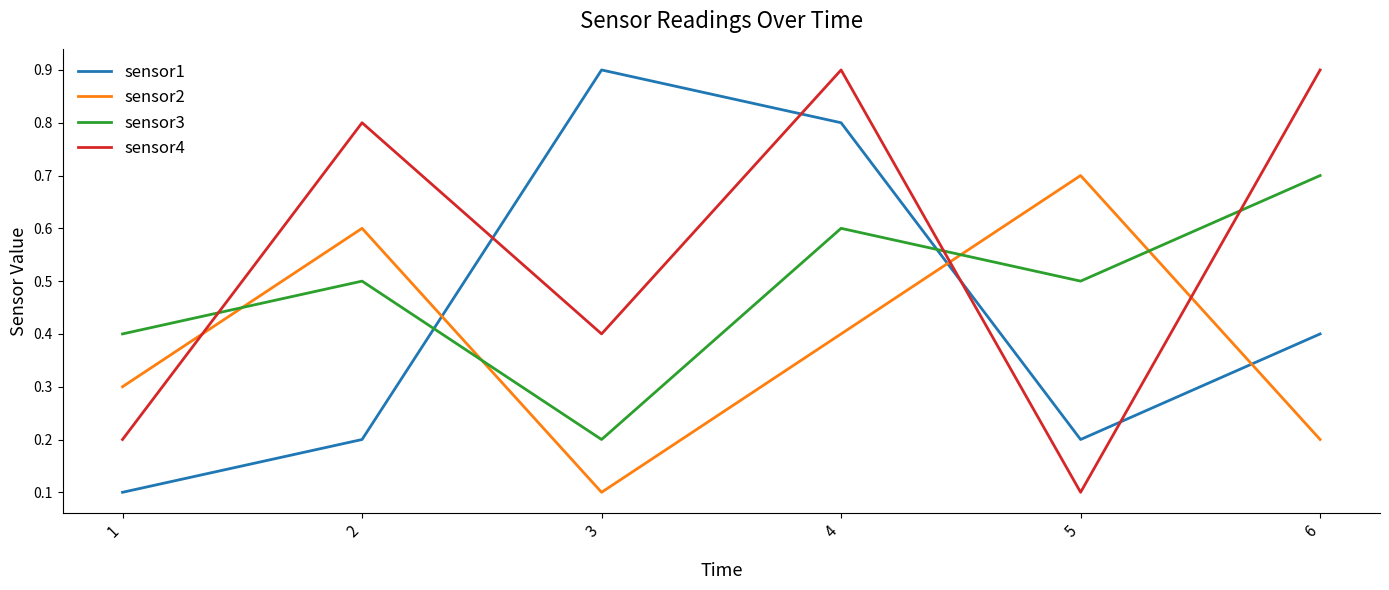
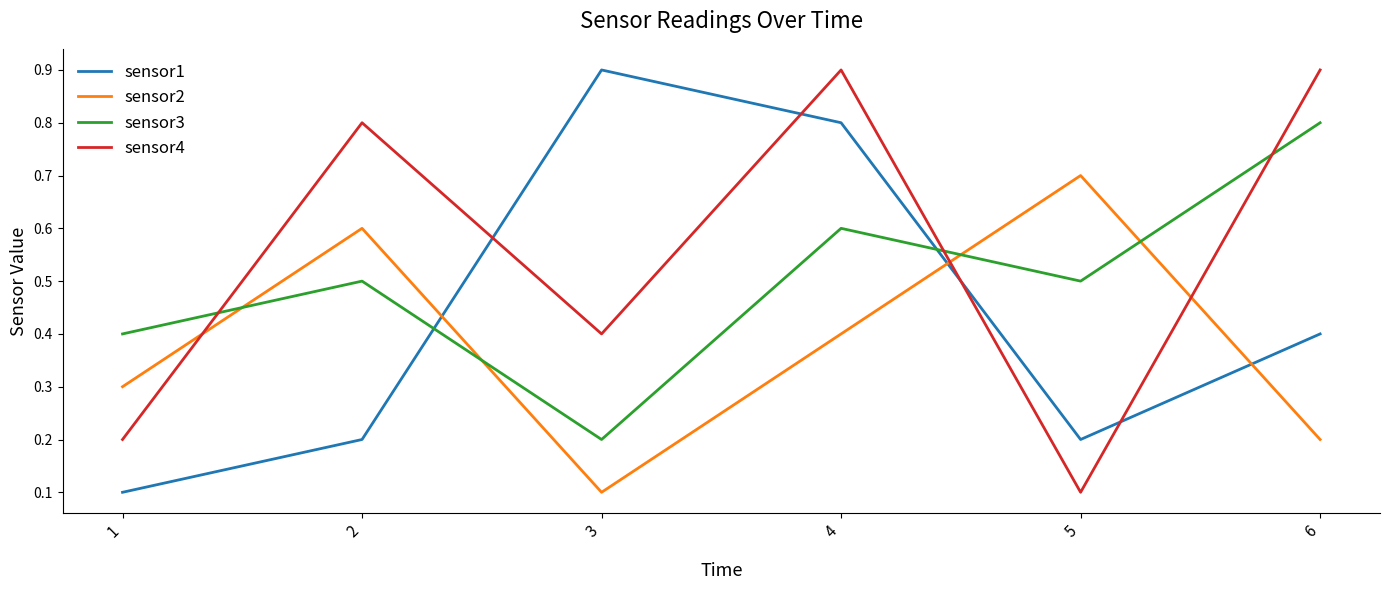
sensor3, 6: 0.7 -> 0.8
